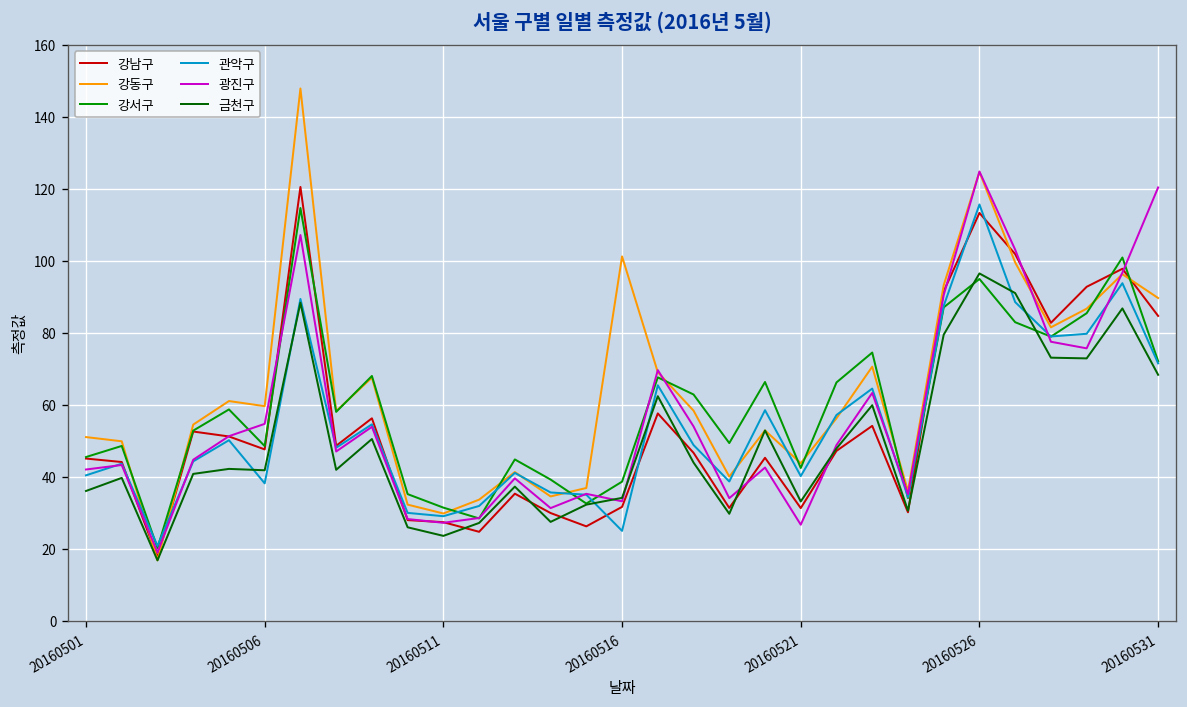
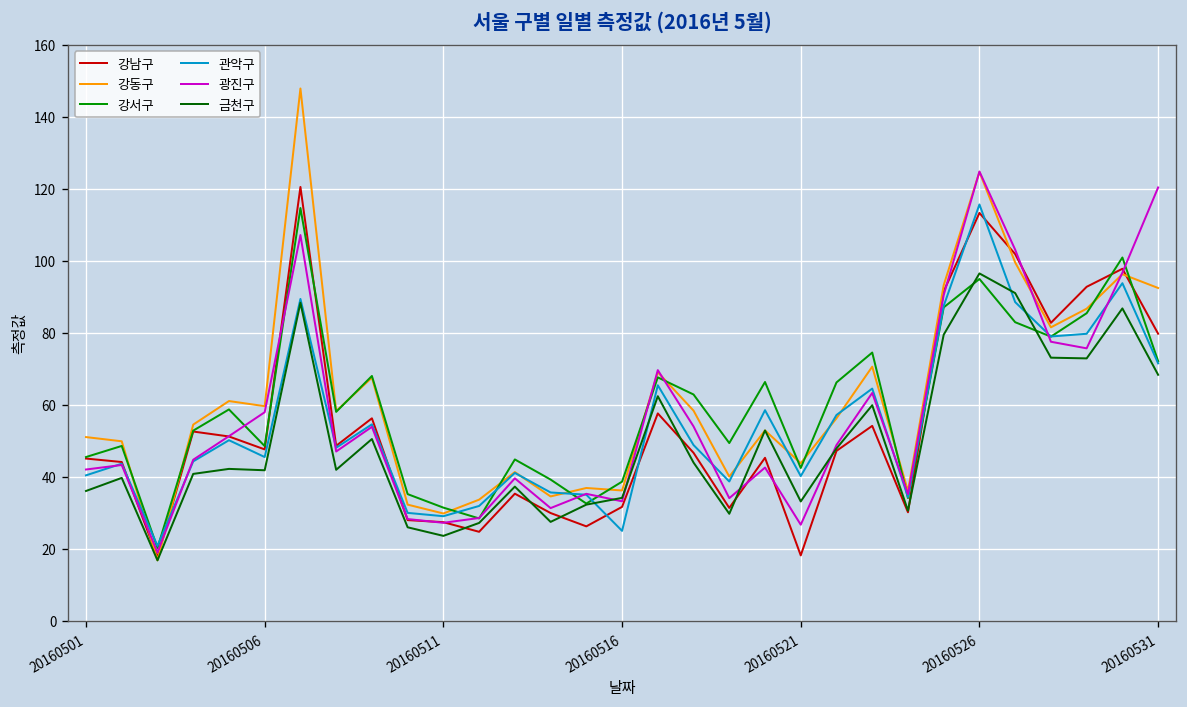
관악구, 20160506: 38 -> 46
광진구, 20160506: 55 -> 58
강동구, 20160516: 101 -> 36
강남구, 20160521: 31 -> 18
강남구, 20160531: 85 -> 80
강동구, 20160531: 90 -> 92
